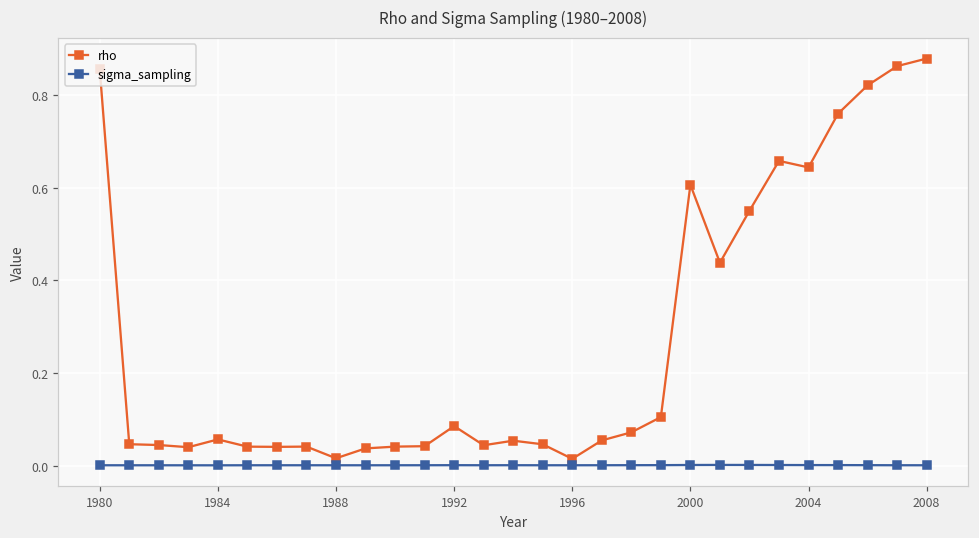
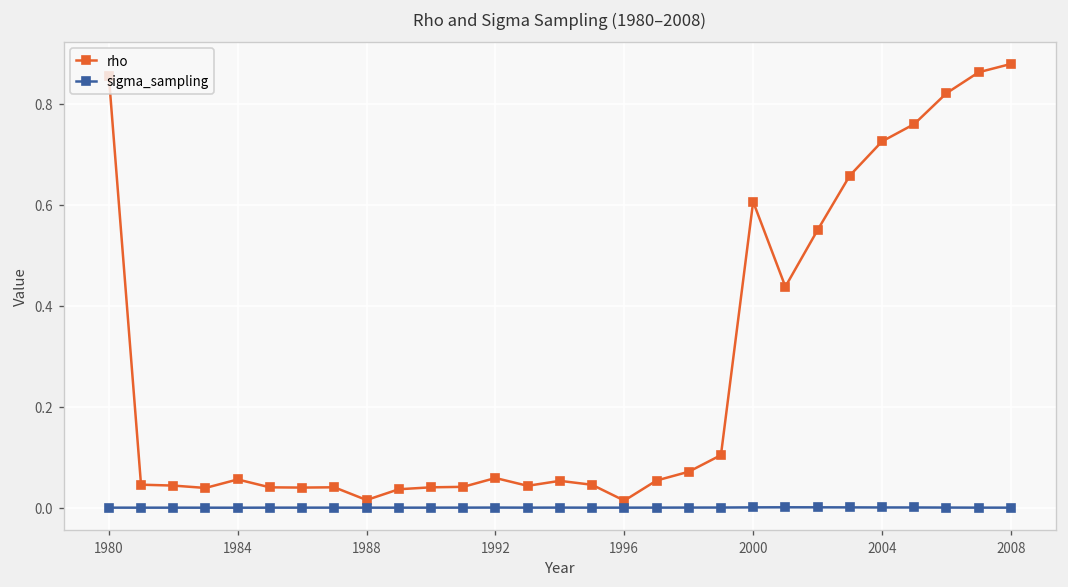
rho, 1992: 0.09 -> 0.06
rho, 2004: 0.64 -> 0.73
